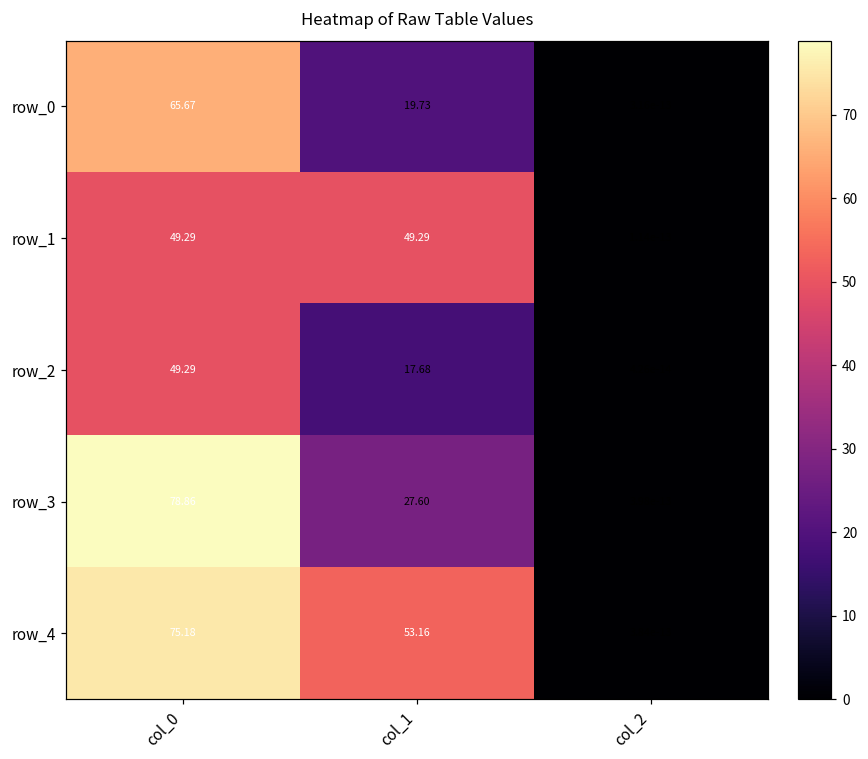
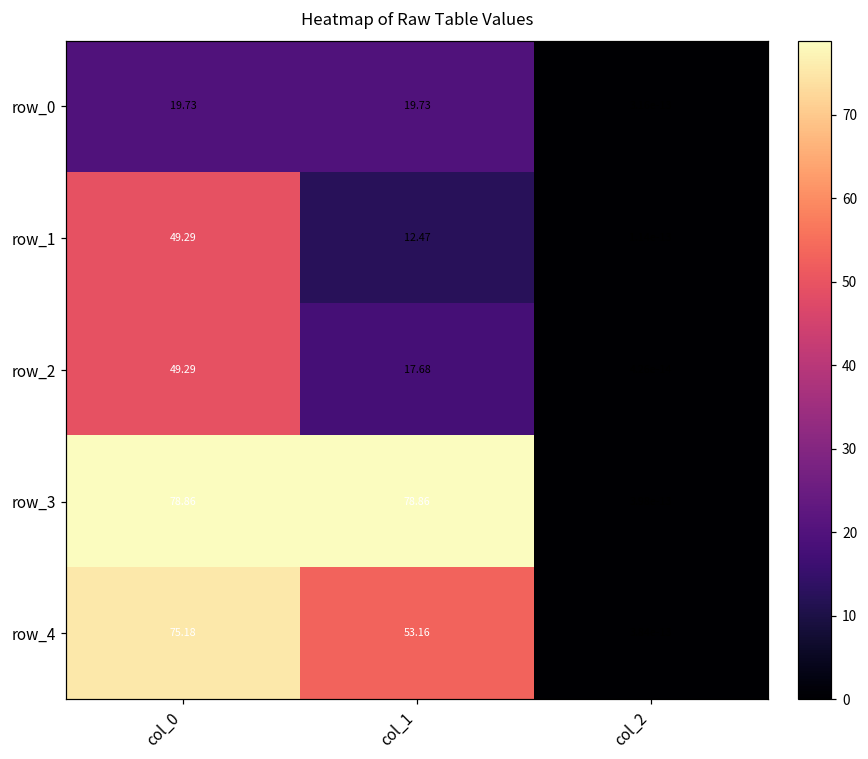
row_0, col_0: 65.67 -> 19.73
row_1, col_1: 49.29 -> 12.47
row_3, col_1: 27.60 -> 78.86
